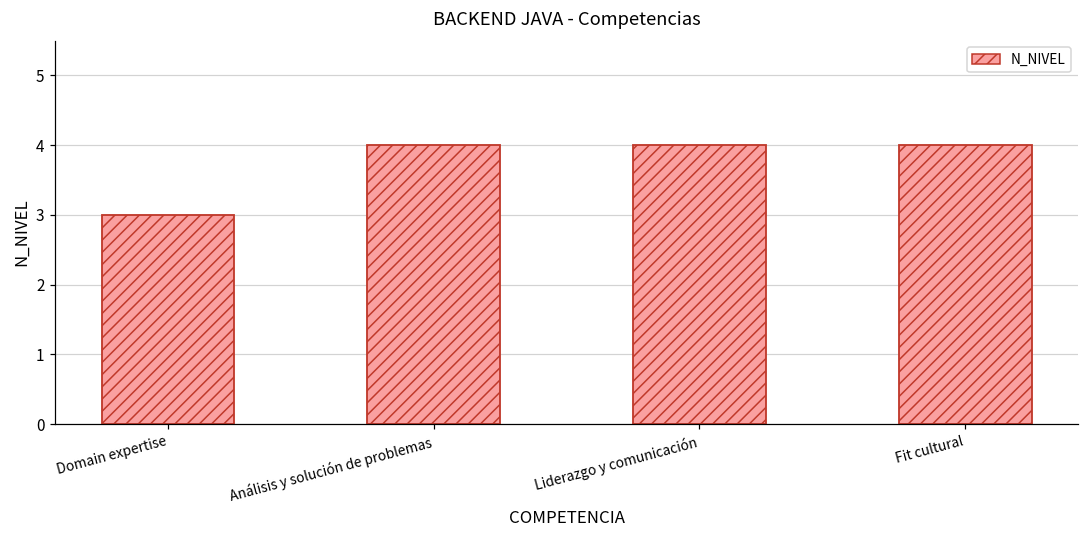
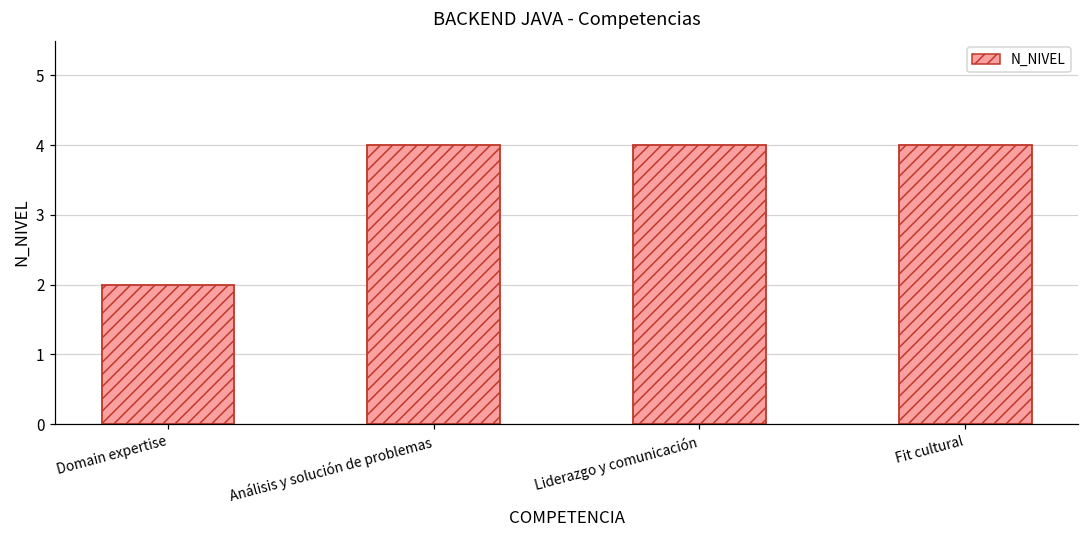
Domain expertise: 3 -> 2
